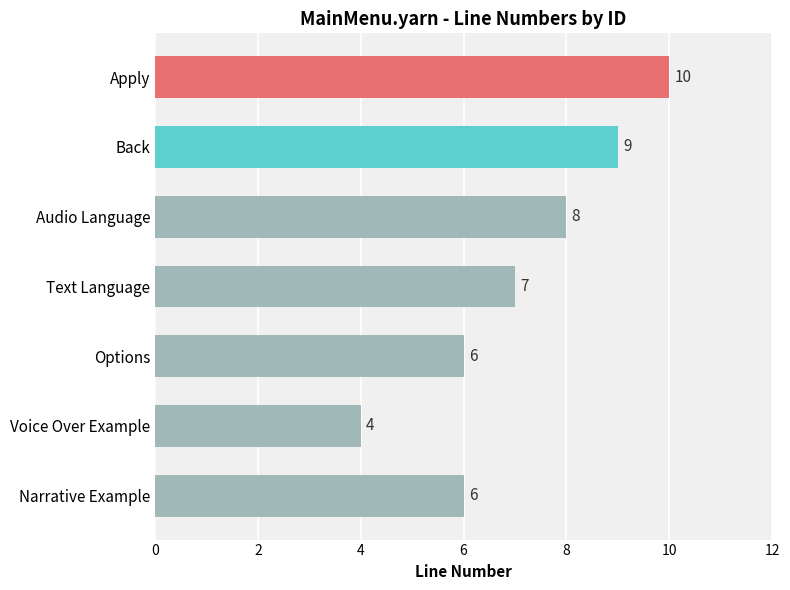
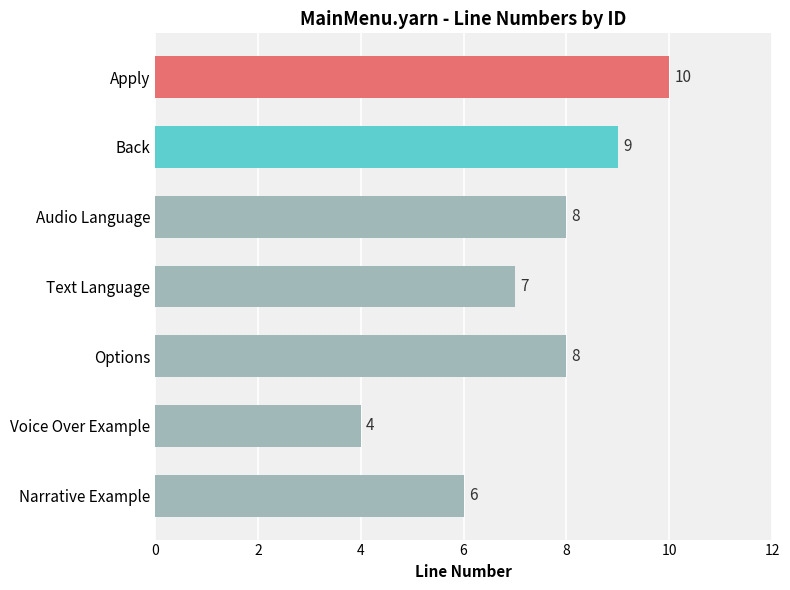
Options: 6 -> 8
